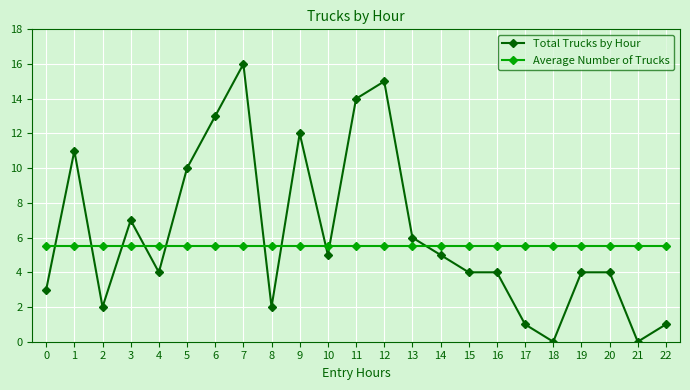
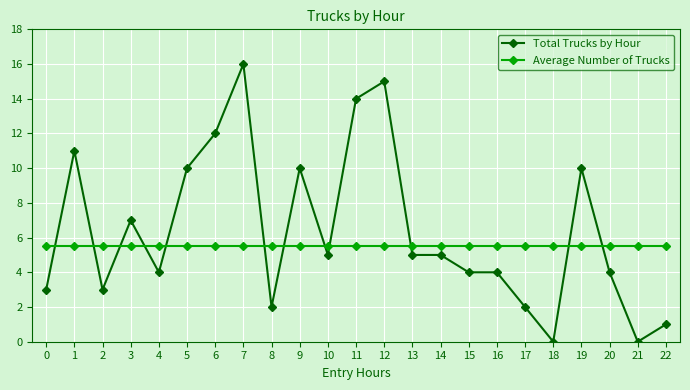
Total Trucks by Hour, 2: 2 -> 3
Total Trucks by Hour, 6: 13 -> 12
Total Trucks by Hour, 9: 12 -> 10
Total Trucks by Hour, 13: 6 -> 5
Total Trucks by Hour, 17: 1 -> 2
Total Trucks by Hour, 19: 4 -> 10
